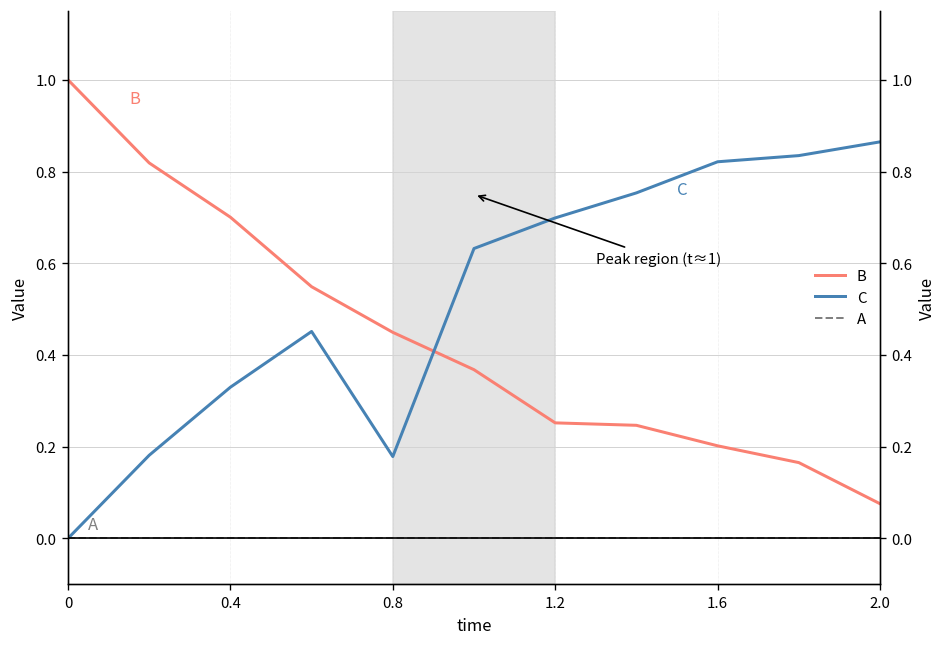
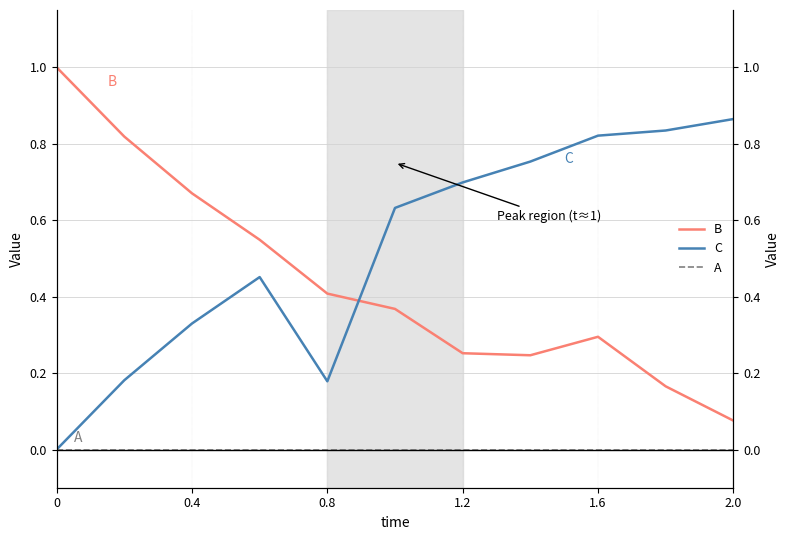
B, 0.4: 0.70 -> 0.67
B, 0.8: 0.45 -> 0.41
B, 1.6: 0.20 -> 0.29
